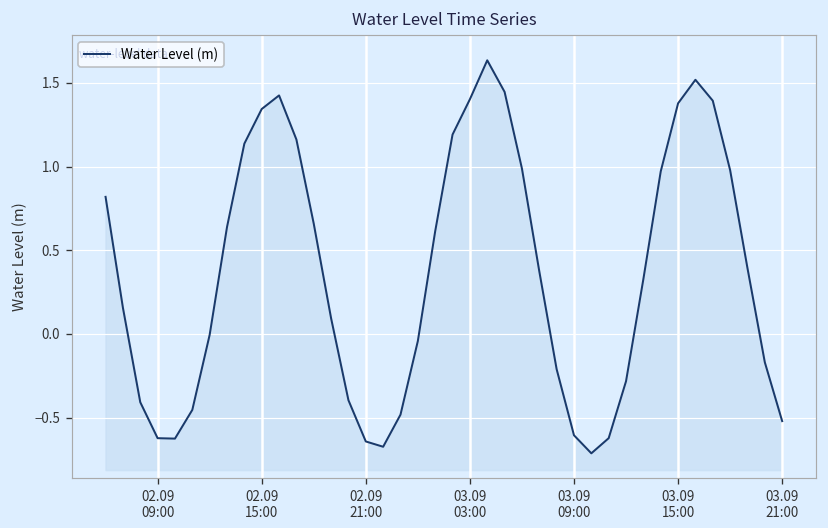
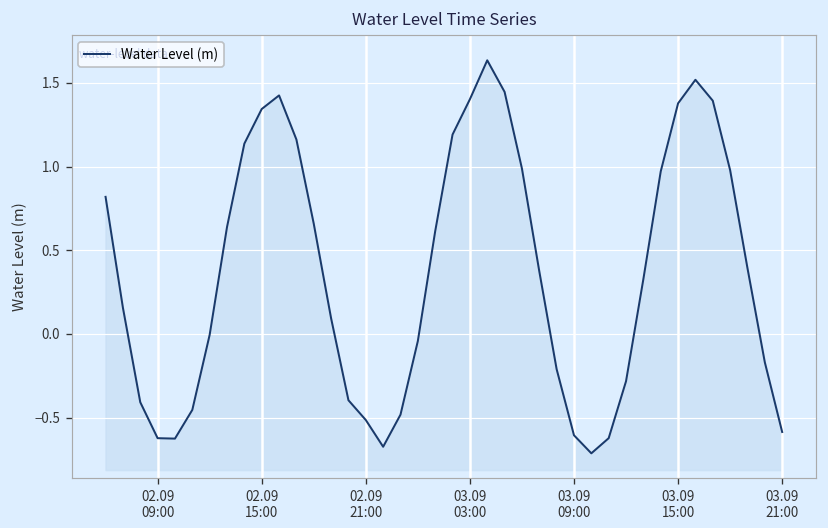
02.09 21:00: -0.64 -> -0.51
03.09 21:00: -0.52 -> -0.59
